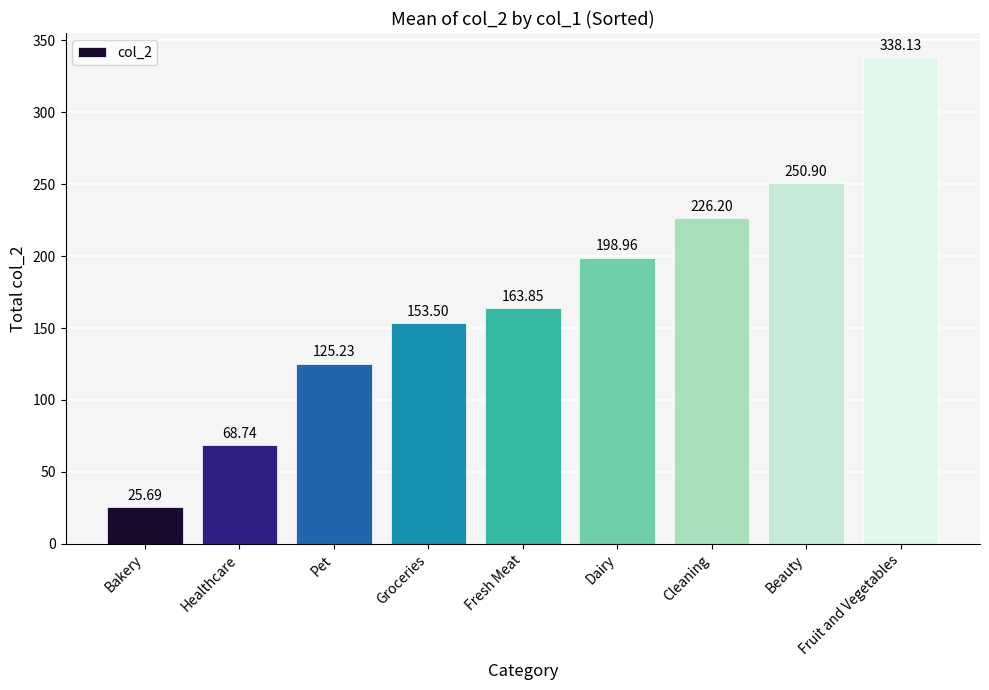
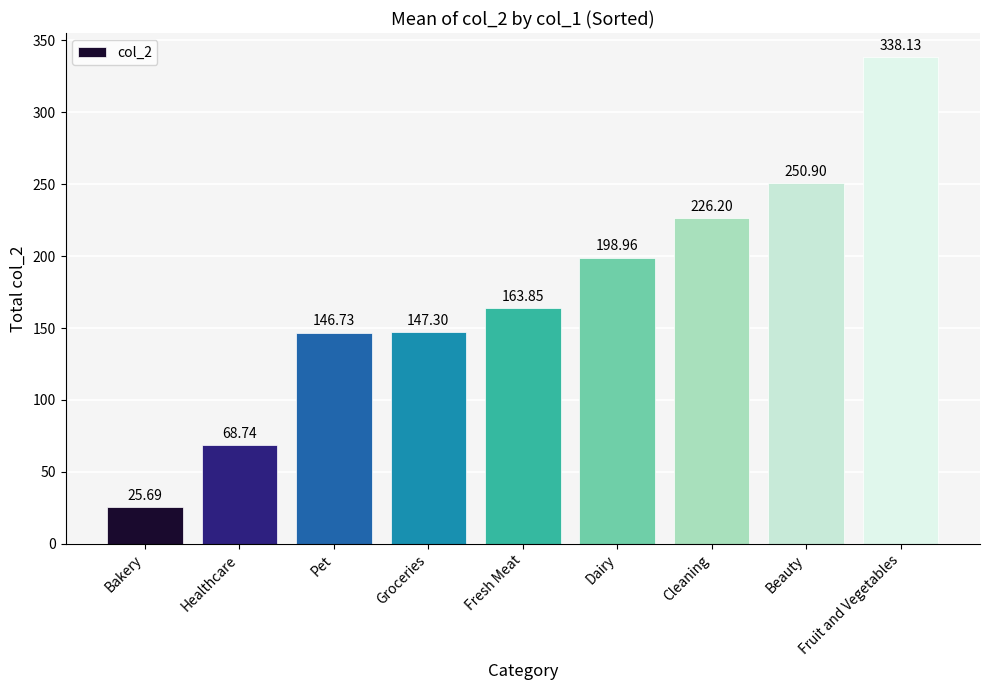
Pet: 125.23 -> 146.73
Groceries: 153.50 -> 147.30
